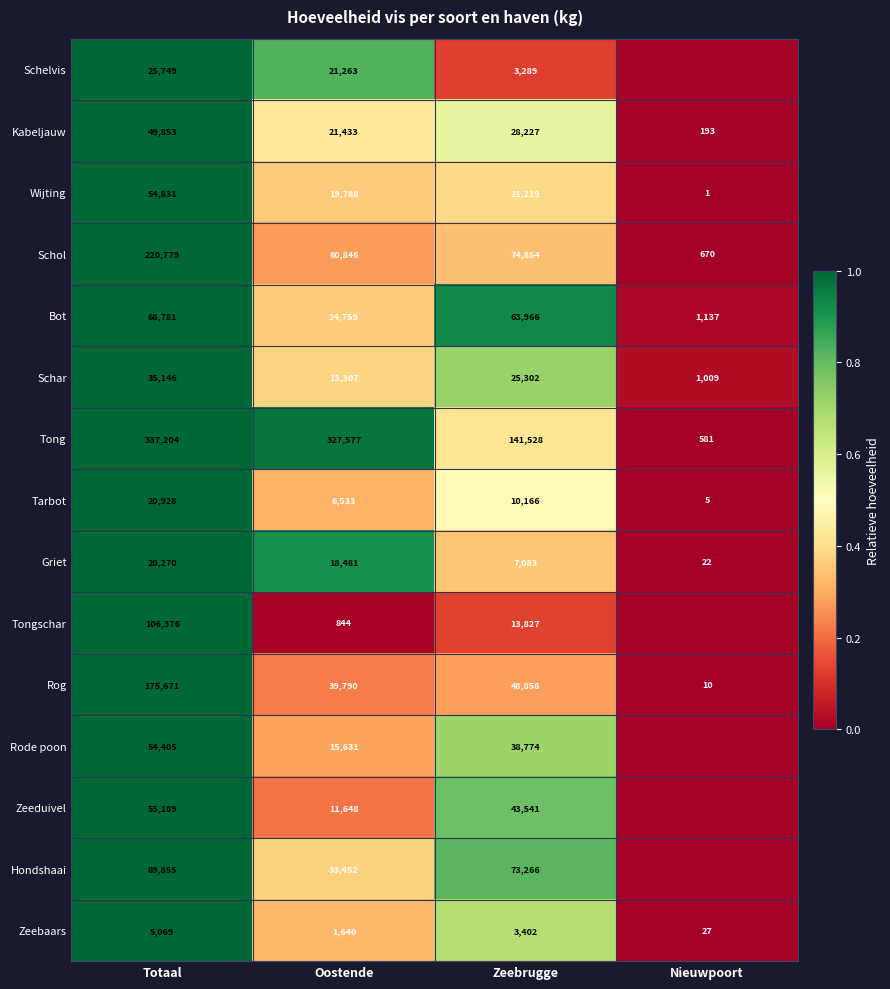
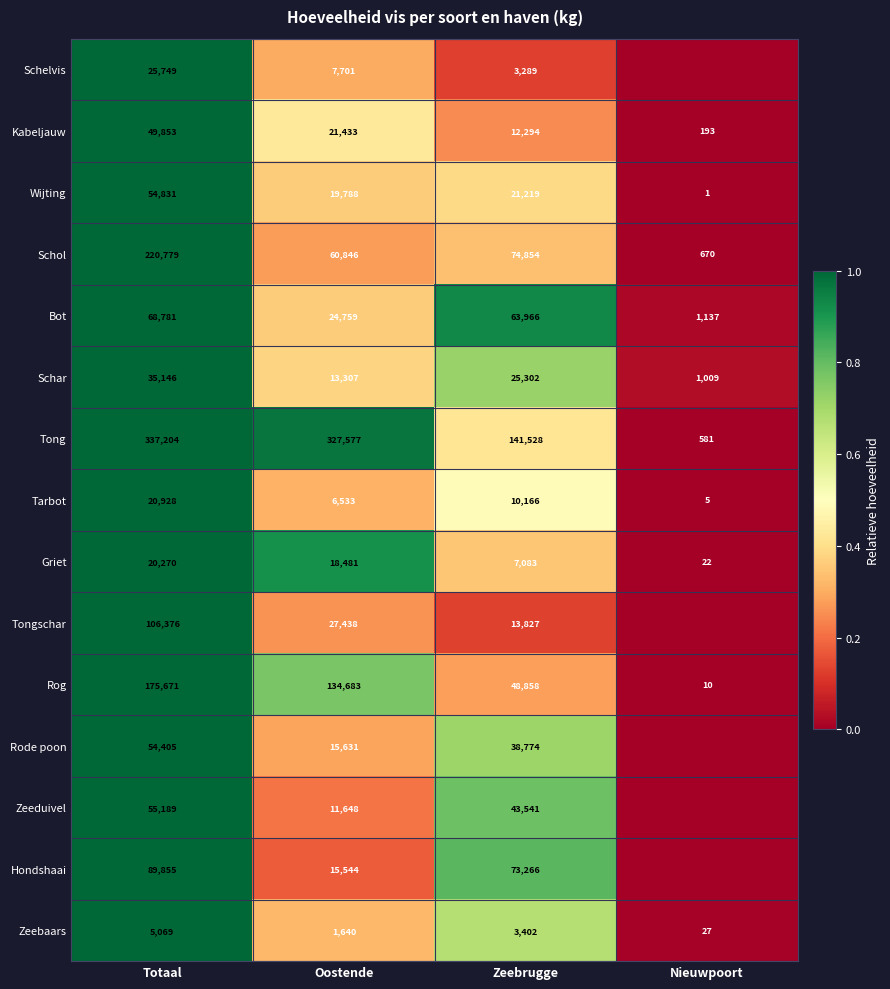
Schelvis, Oostende: 21,263 -> 7,701
Kabeljauw, Zeebrugge: 28,227 -> 12,294
Tongschar, Oostende: 844 -> 27,438
Rog, Oostende: 39,790 -> 134,683
Hondshaai, Oostende: 33,452 -> 15,544
